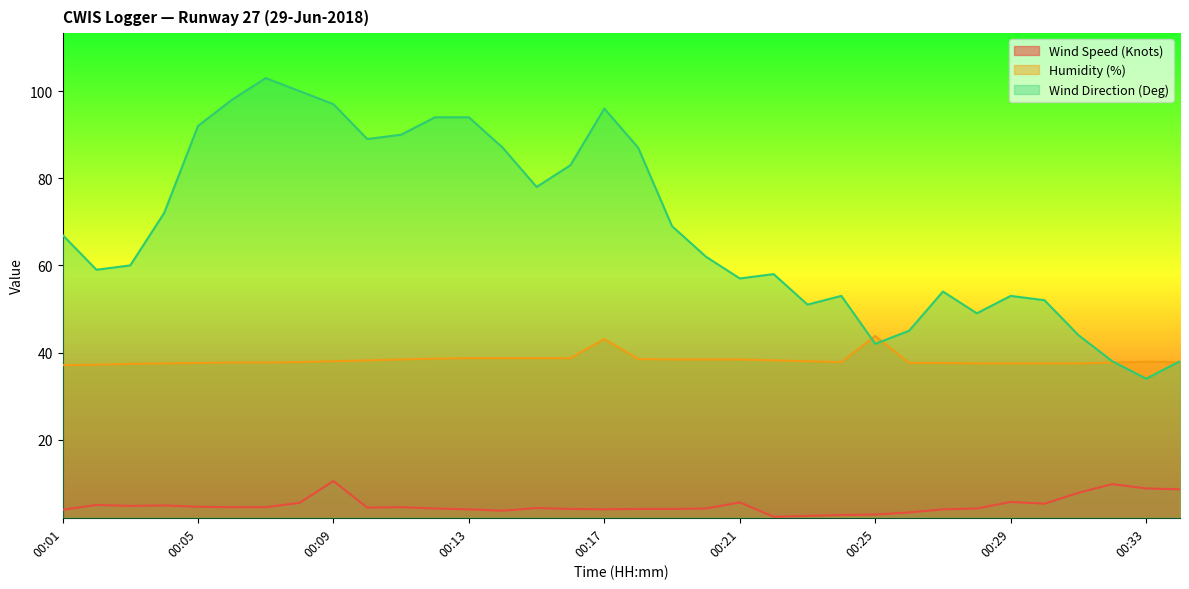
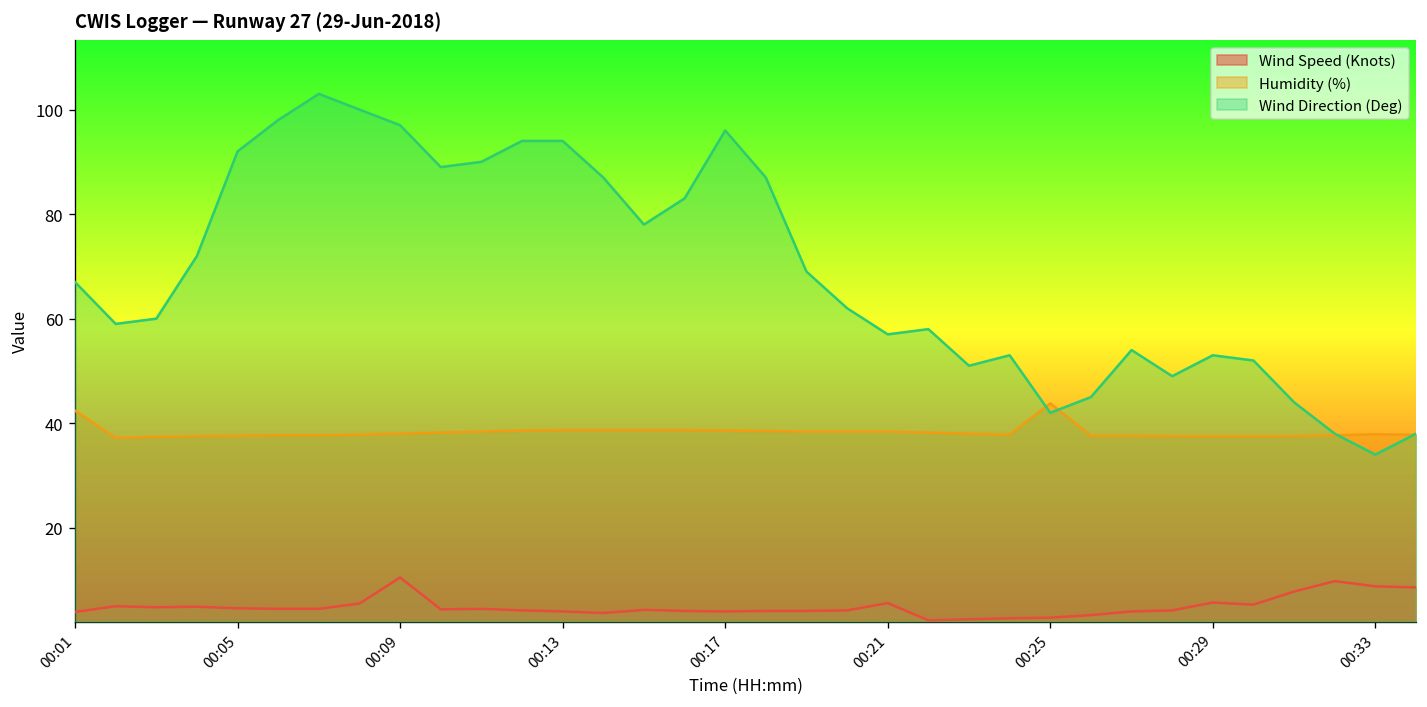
Humidity (%), 00:01: 37 -> 42
Humidity (%), 00:17: 43 -> 39
